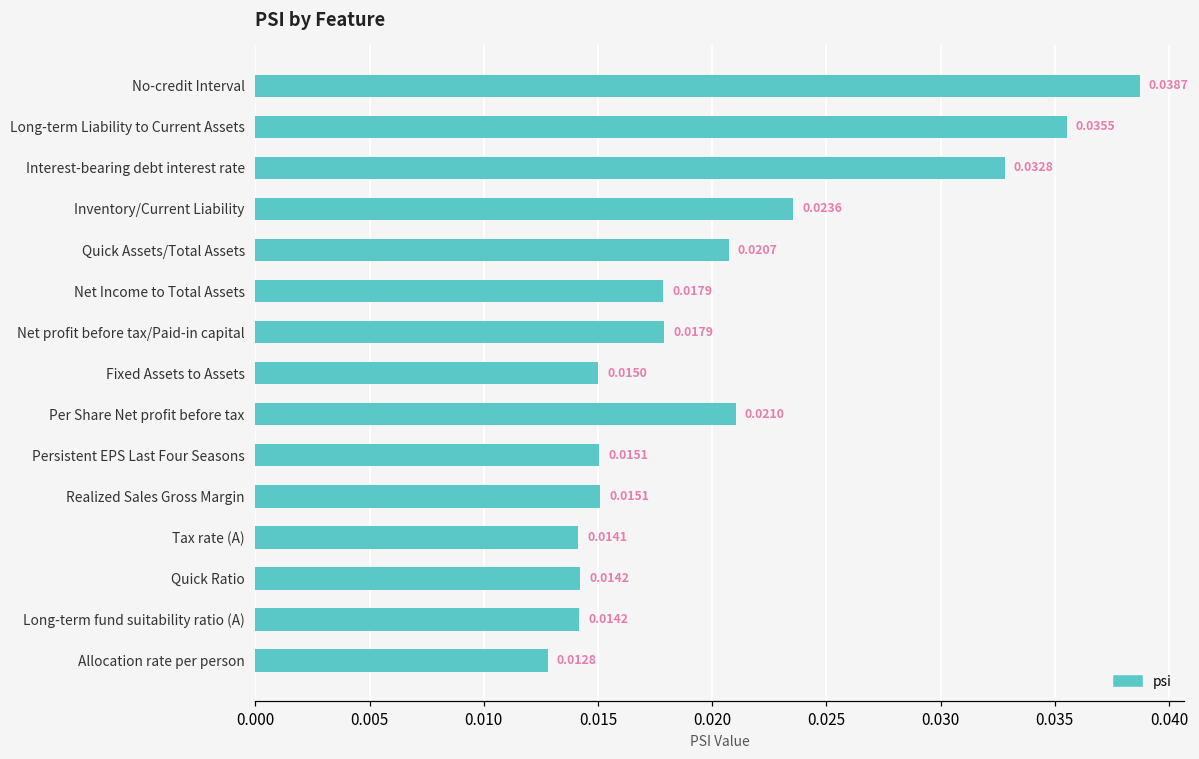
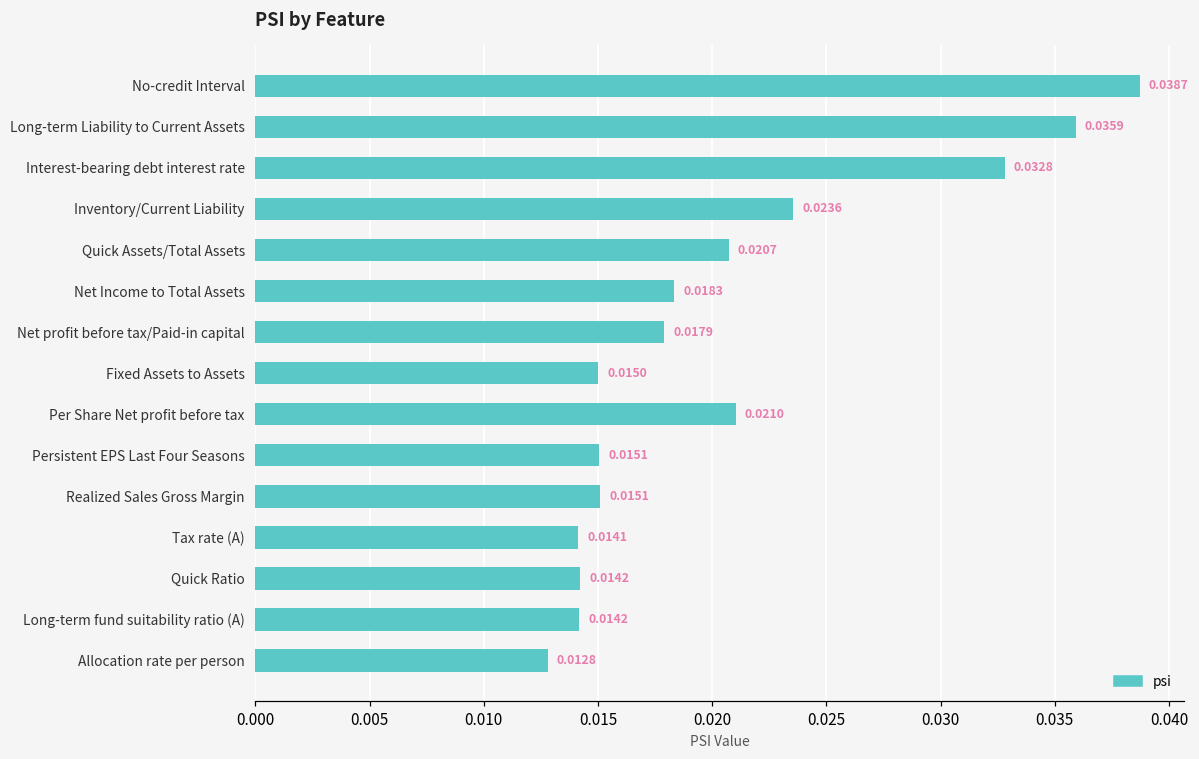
Long-term Liability to Current Assets: 0.0355 -> 0.0359
Net Income to Total Assets: 0.0179 -> 0.0183
